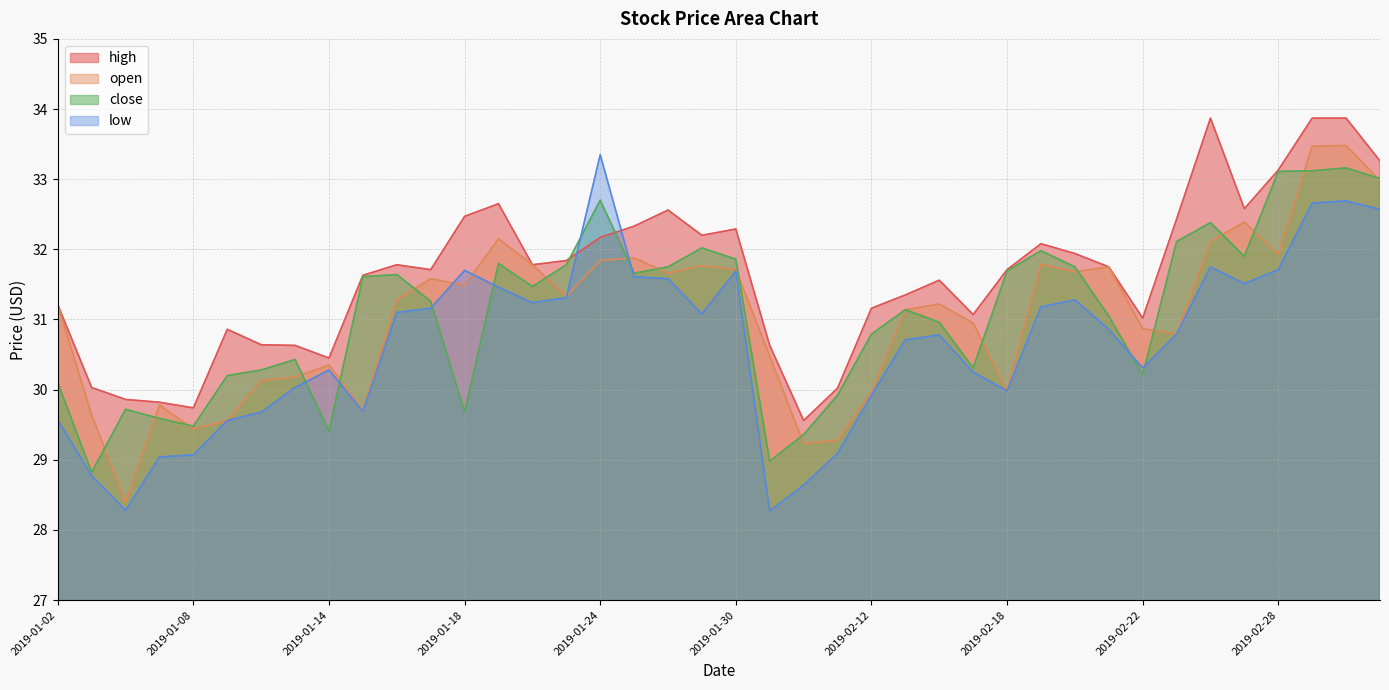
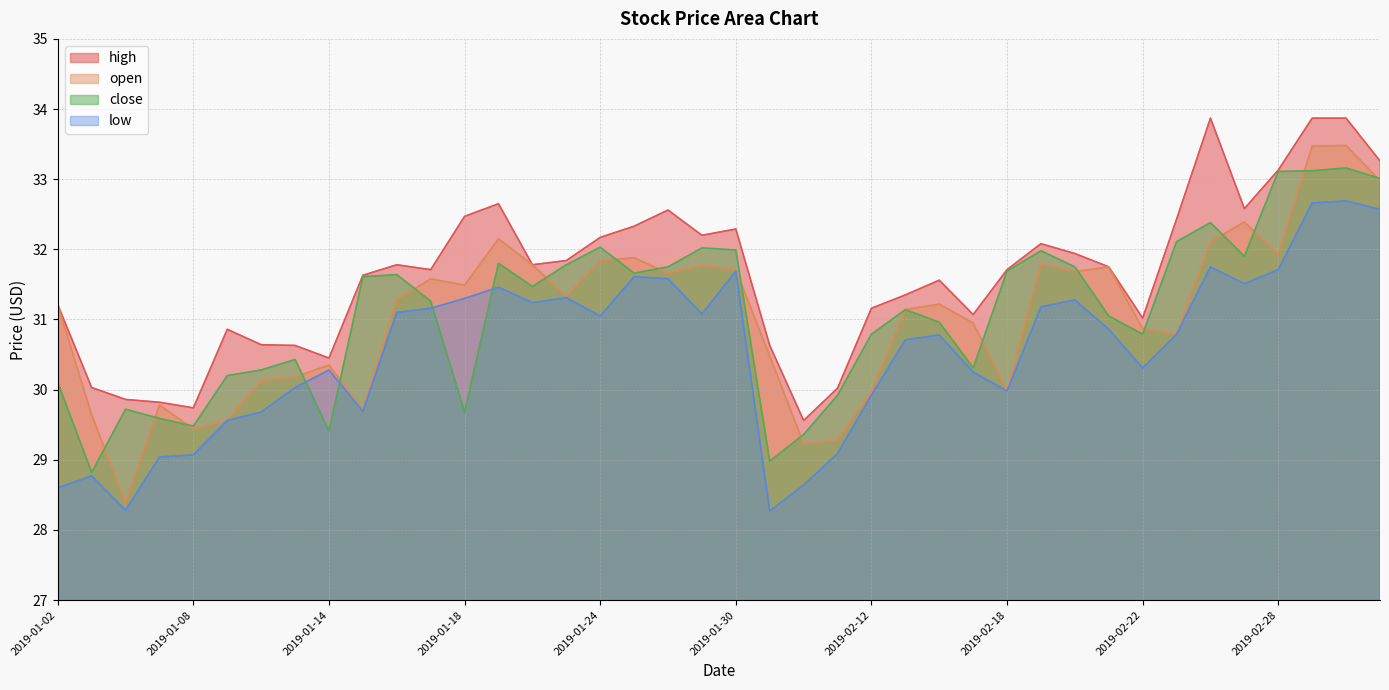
low, 2019-01-02: 29.6 -> 28.6
low, 2019-01-18: 31.7 -> 31.3
close, 2019-01-24: 32.7 -> 32.0
low, 2019-01-24: 33.4 -> 31.1
close, 2019-01-30: 31.9 -> 32.0
close, 2019-02-22: 30.2 -> 30.8
